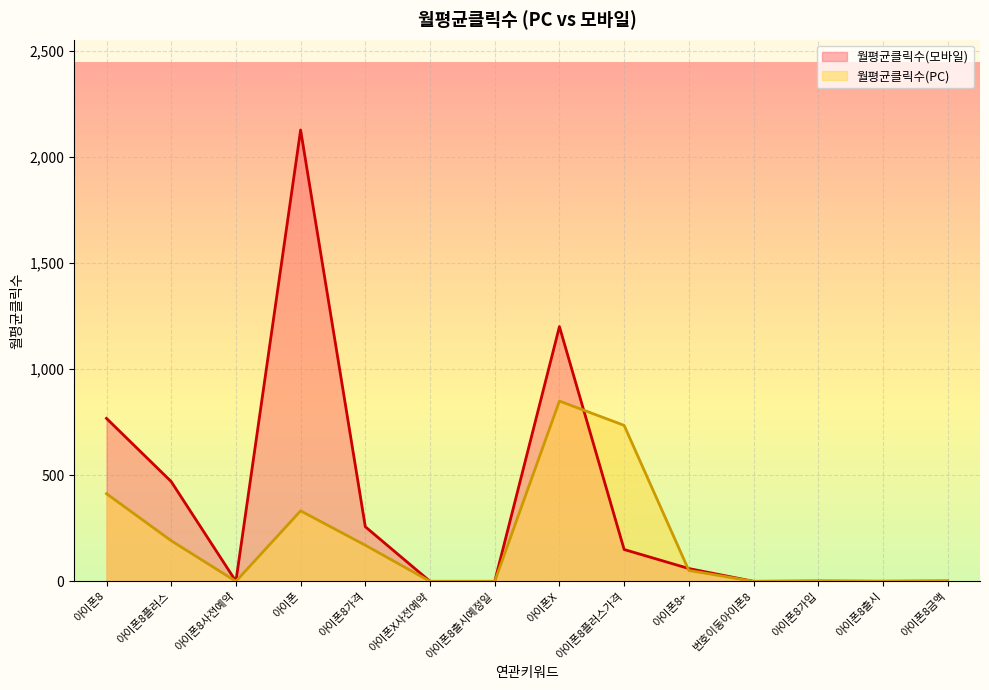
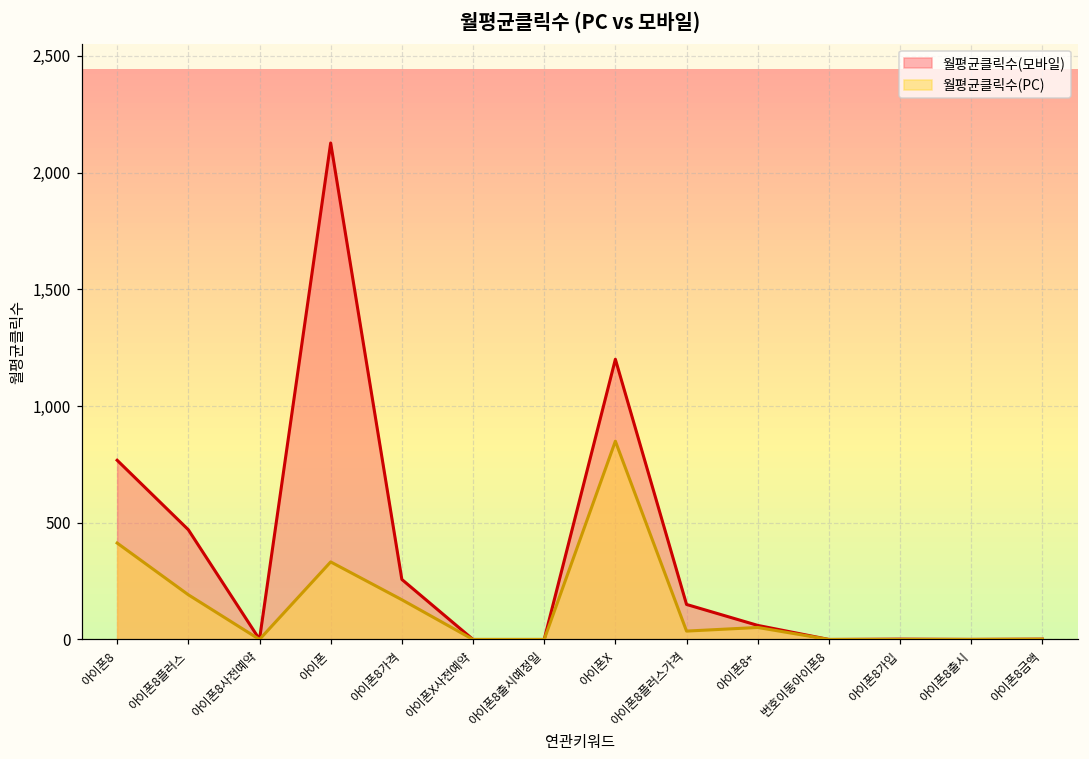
월평균클릭수(PC), 아이폰8플러스가격: 730 -> 40
